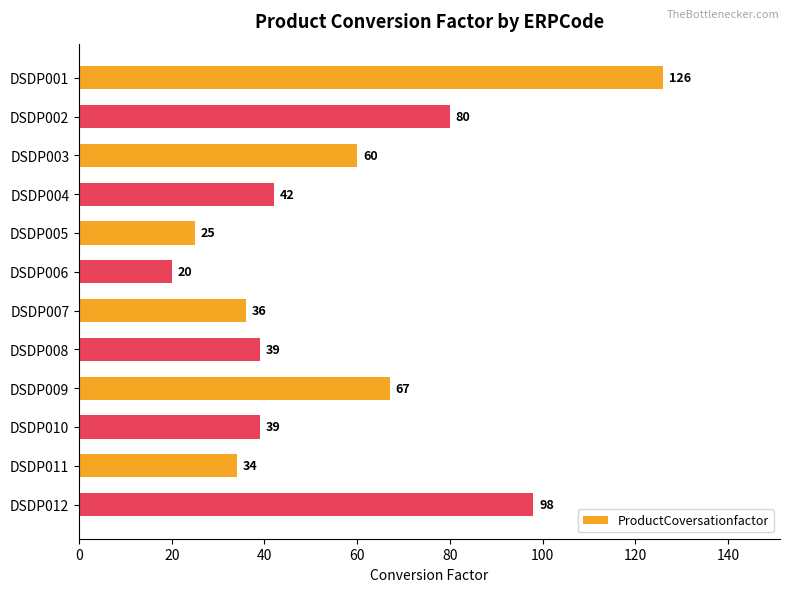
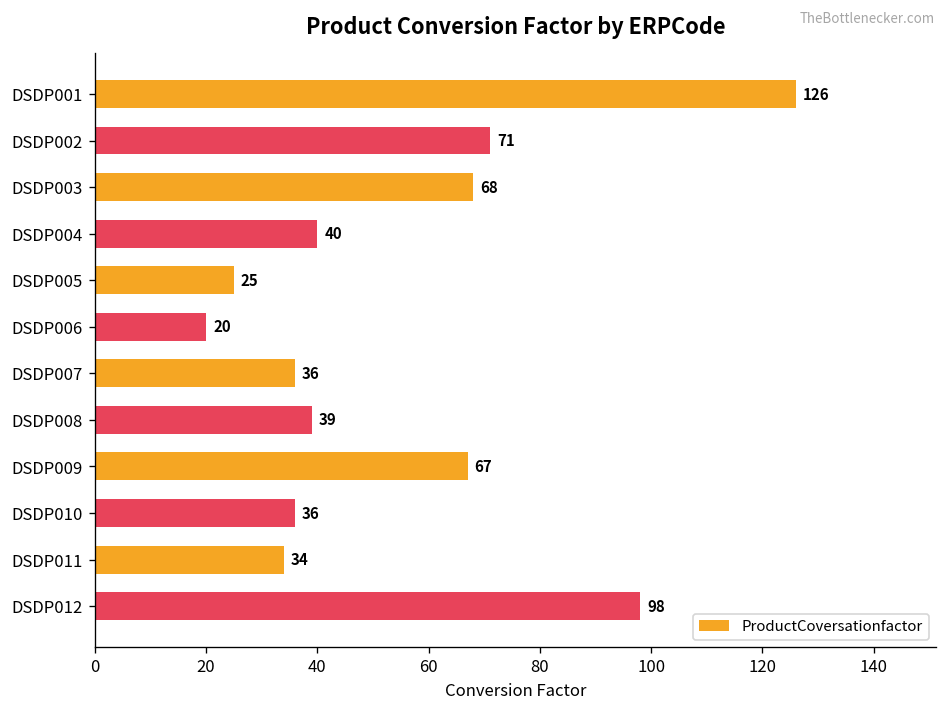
DSDP002: 80 -> 71
DSDP003: 60 -> 68
DSDP004: 42 -> 40
DSDP010: 39 -> 36
